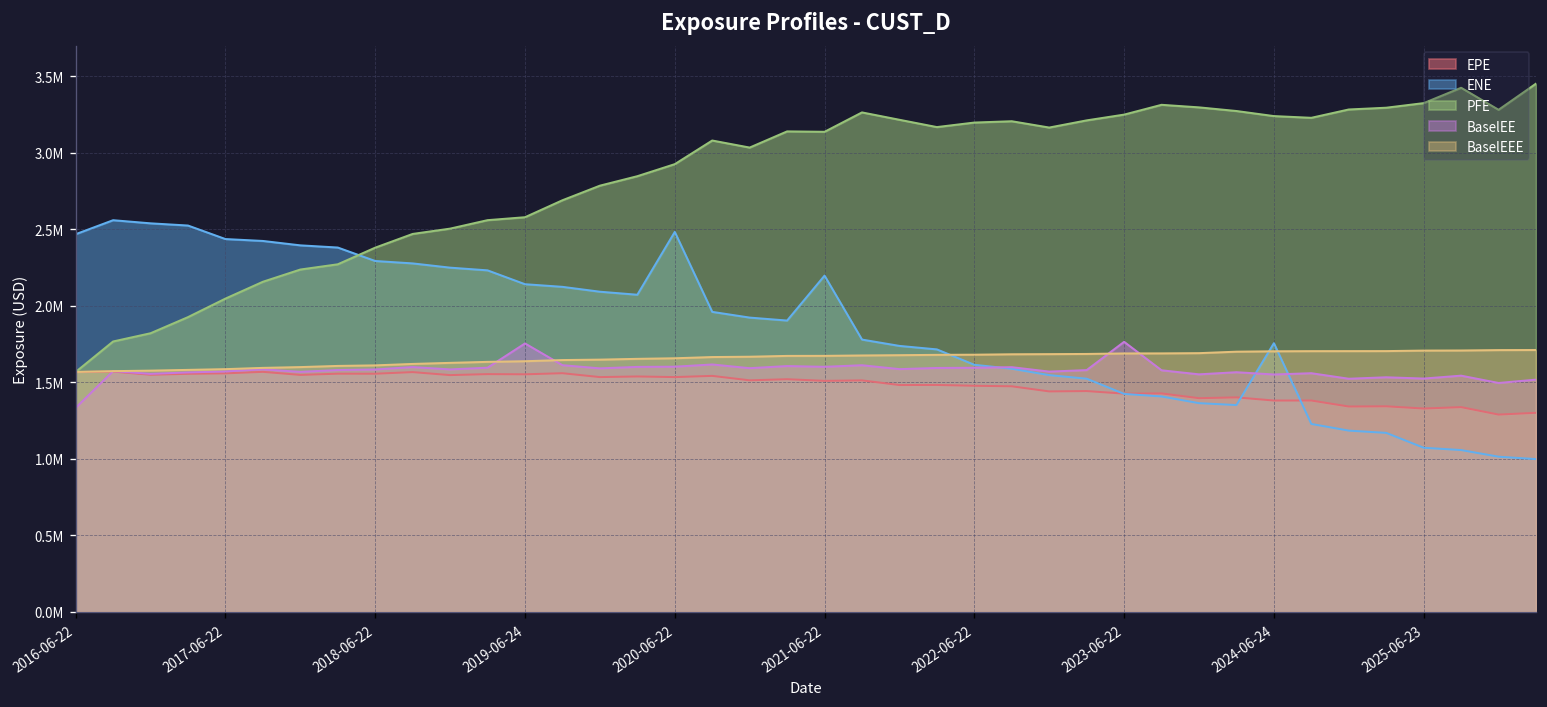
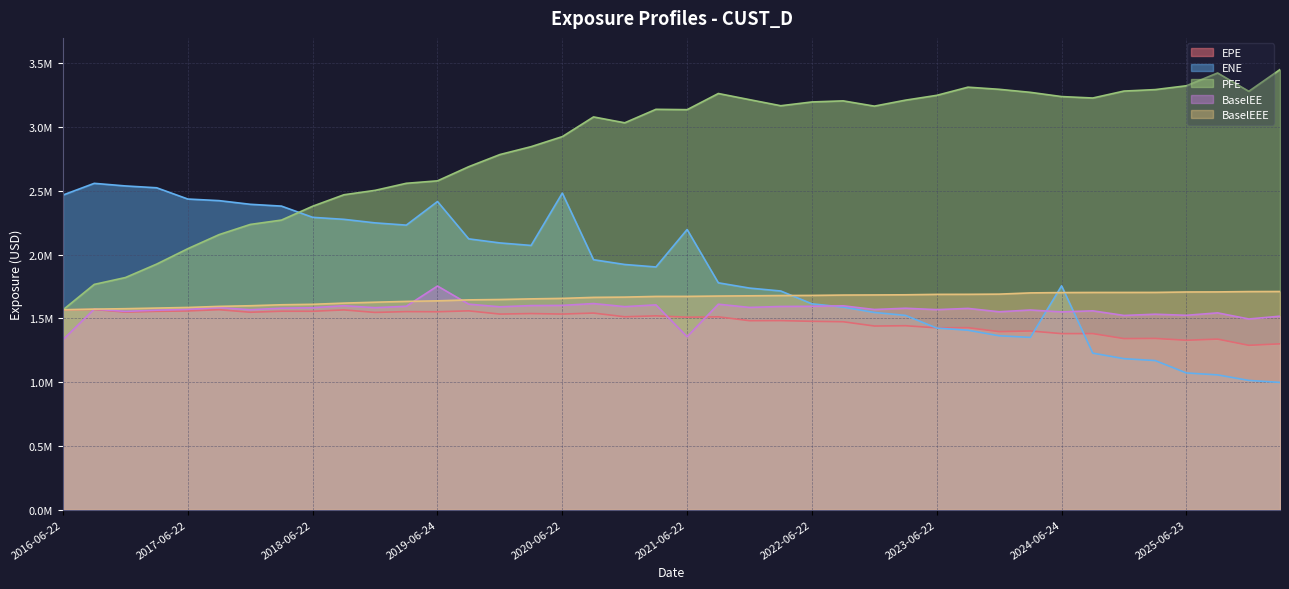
ENE, 2019-06-24: 2140000 -> 2420000
BaselEE, 2021-06-22: 1600000 -> 1360000
BaselEE, 2023-06-22: 1760000 -> 1570000
